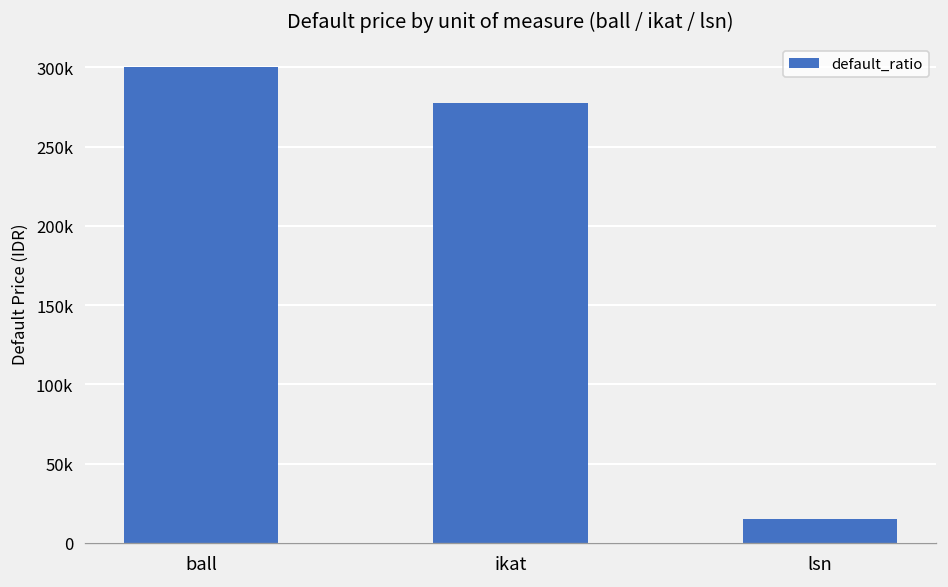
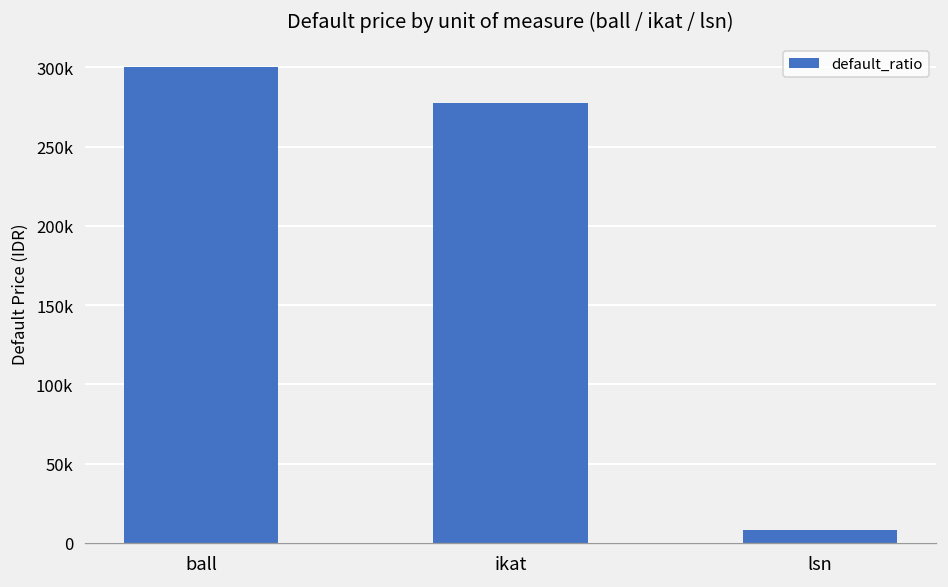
lsn: 15000 -> 8000
